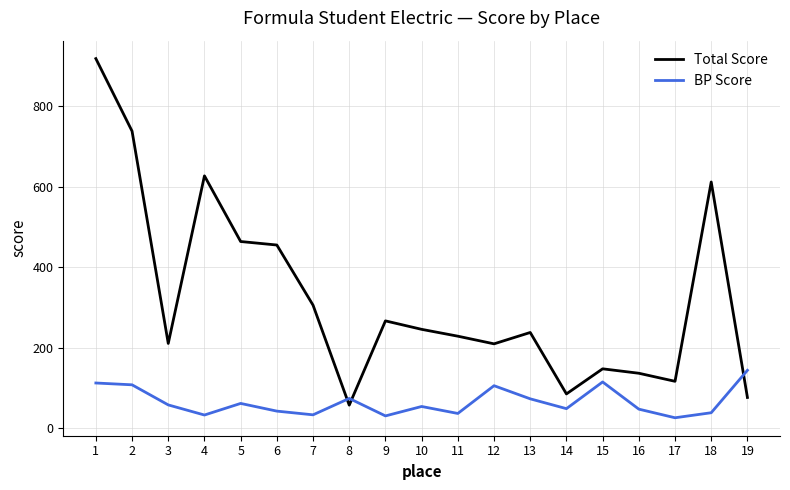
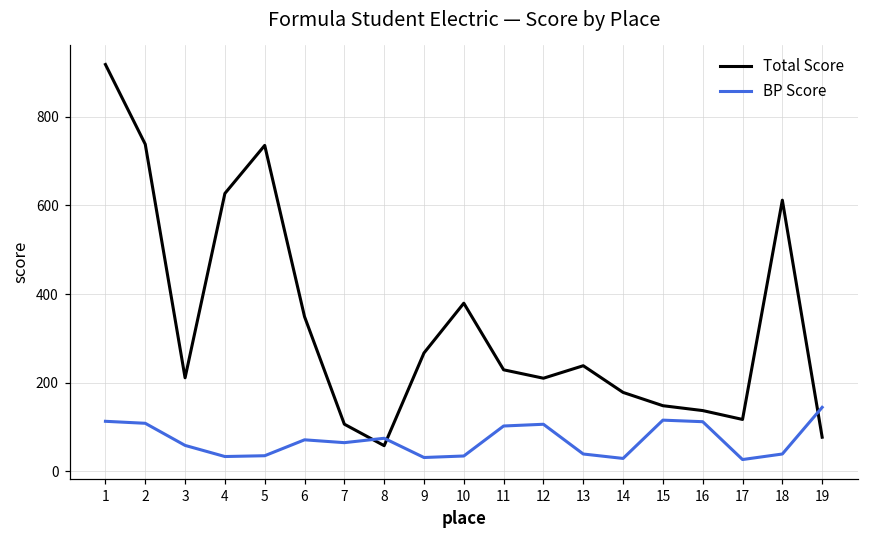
Total Score, 5: 460 -> 740
BP Score, 5: 60 -> 40
Total Score, 6: 460 -> 350
BP Score, 6: 40 -> 70
Total Score, 7: 310 -> 110
BP Score, 7: 30 -> 60
Total Score, 10: 250 -> 380
BP Score, 10: 50 -> 30
BP Score, 11: 40 -> 100
BP Score, 13: 70 -> 40
Total Score, 14: 90 -> 180
BP Score, 14: 50 -> 30
BP Score, 16: 50 -> 110
